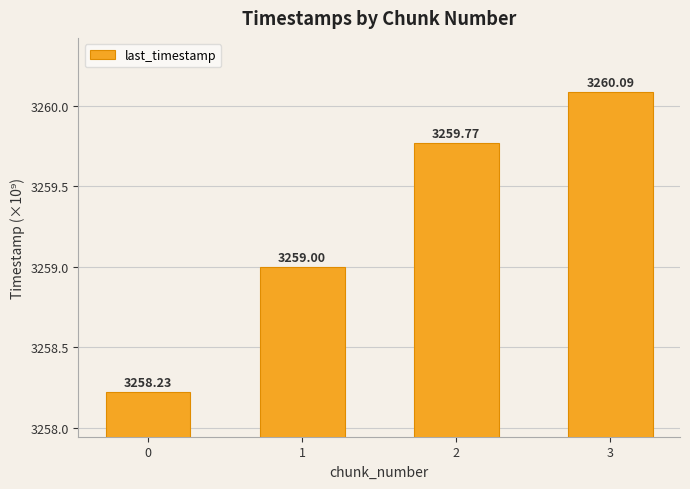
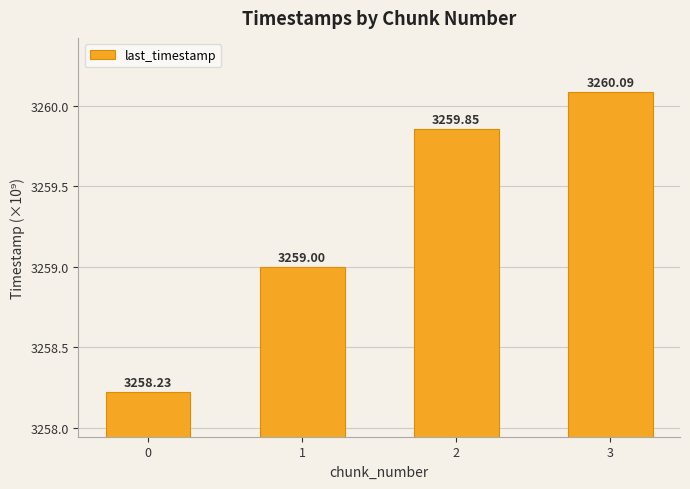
2: 3259.77 -> 3259.85
